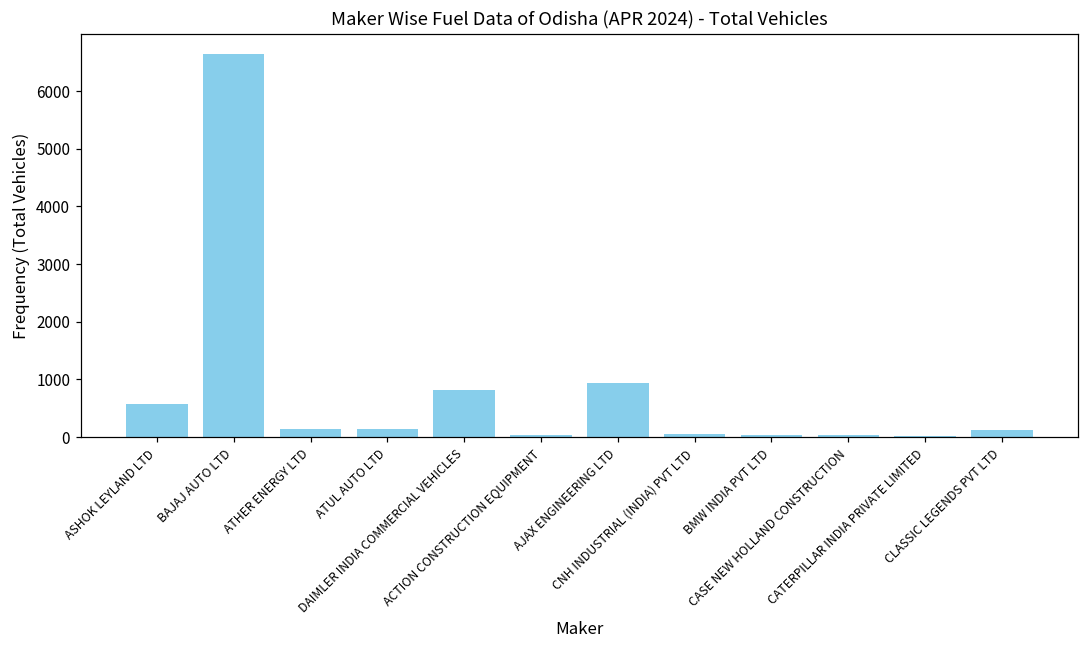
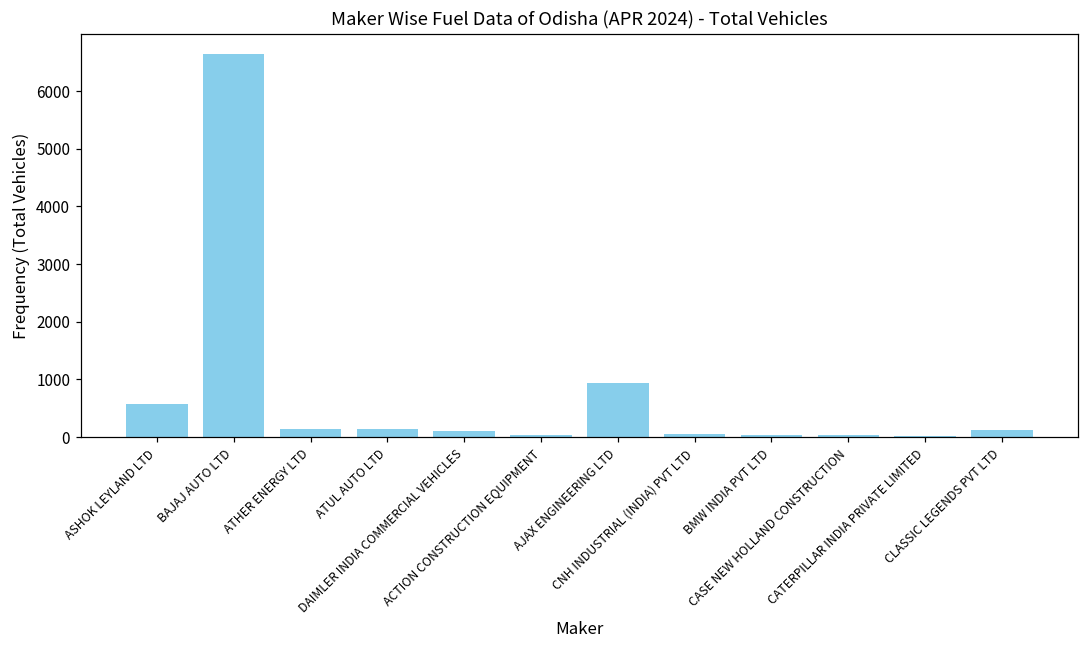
DAIMLER INDIA COMMERCIAL VEHICLES: 800 -> 100
